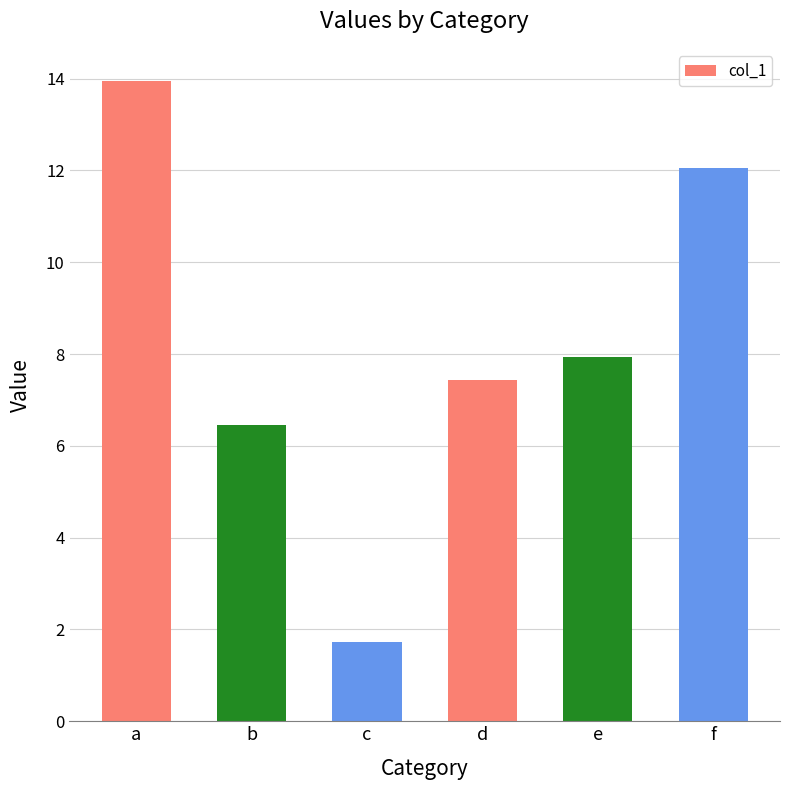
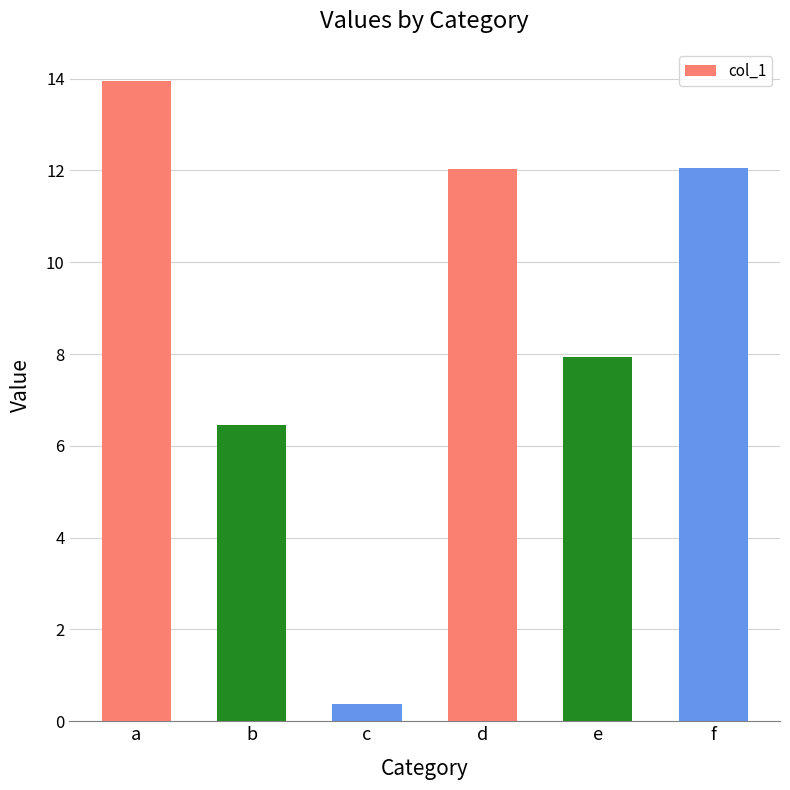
c: 1.7 -> 0.4
d: 7.4 -> 12.0
